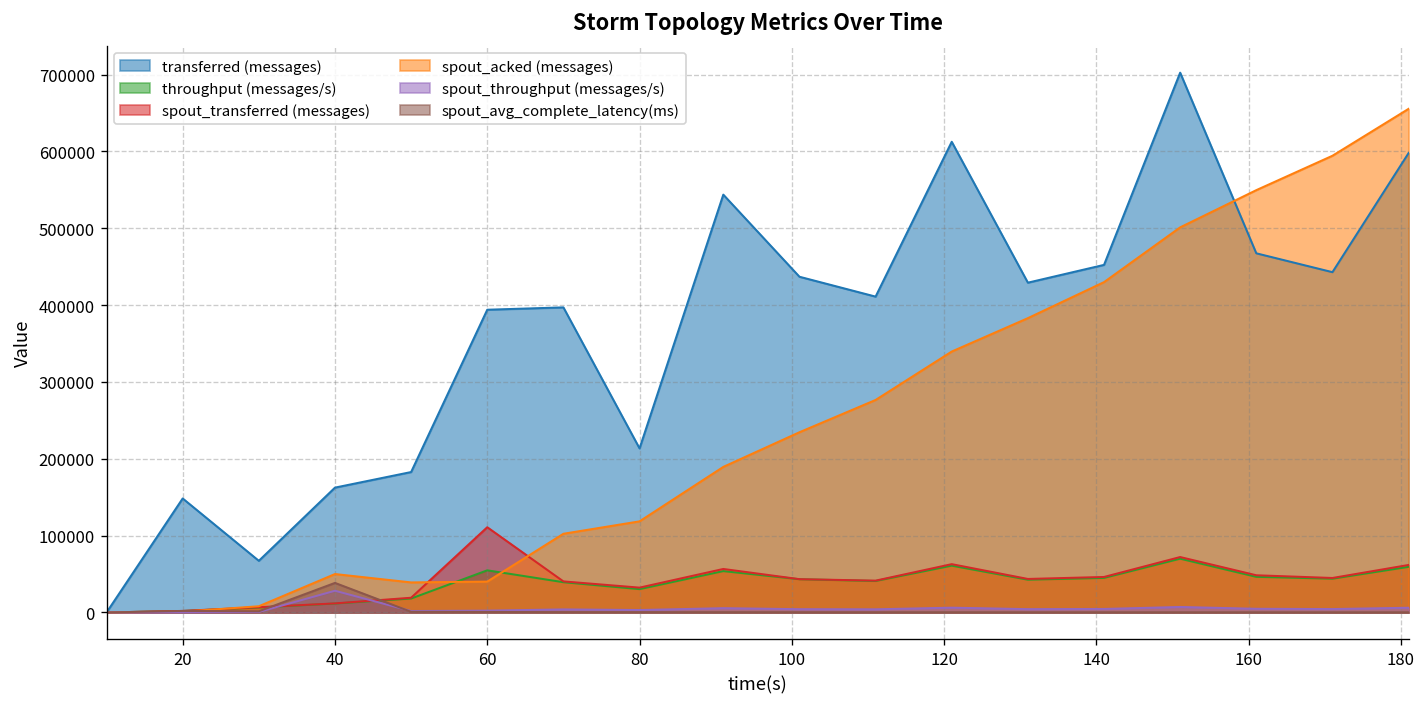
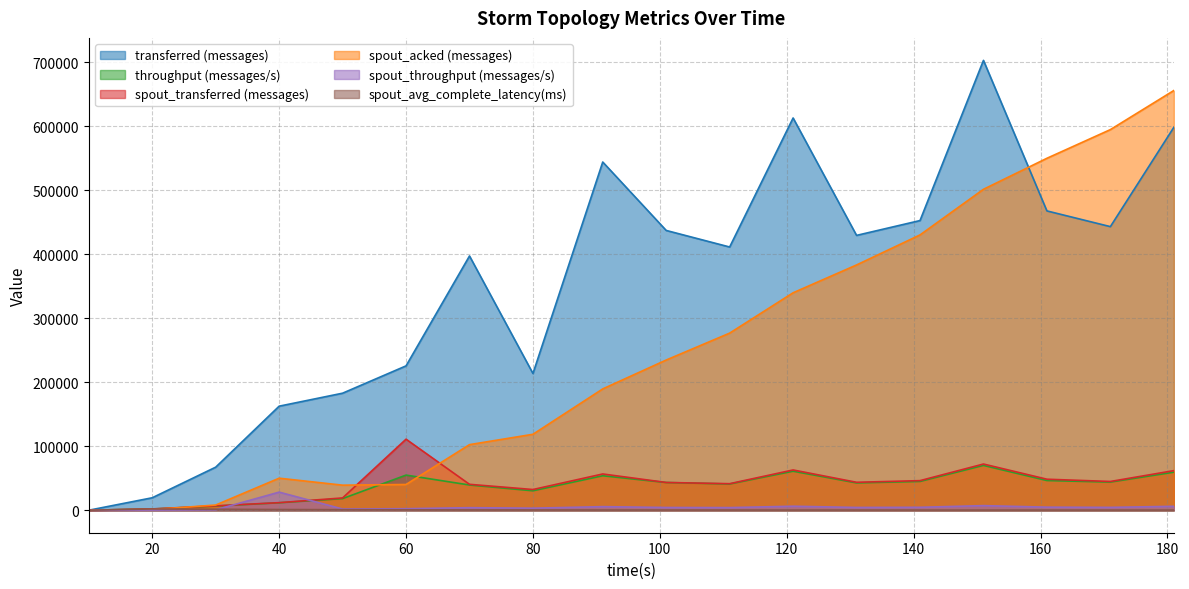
transferred (messages), 20: 150000 -> 20000
spout_avg_complete_latency(ms), 40: 40000 -> 0
transferred (messages), 60: 390000 -> 230000
